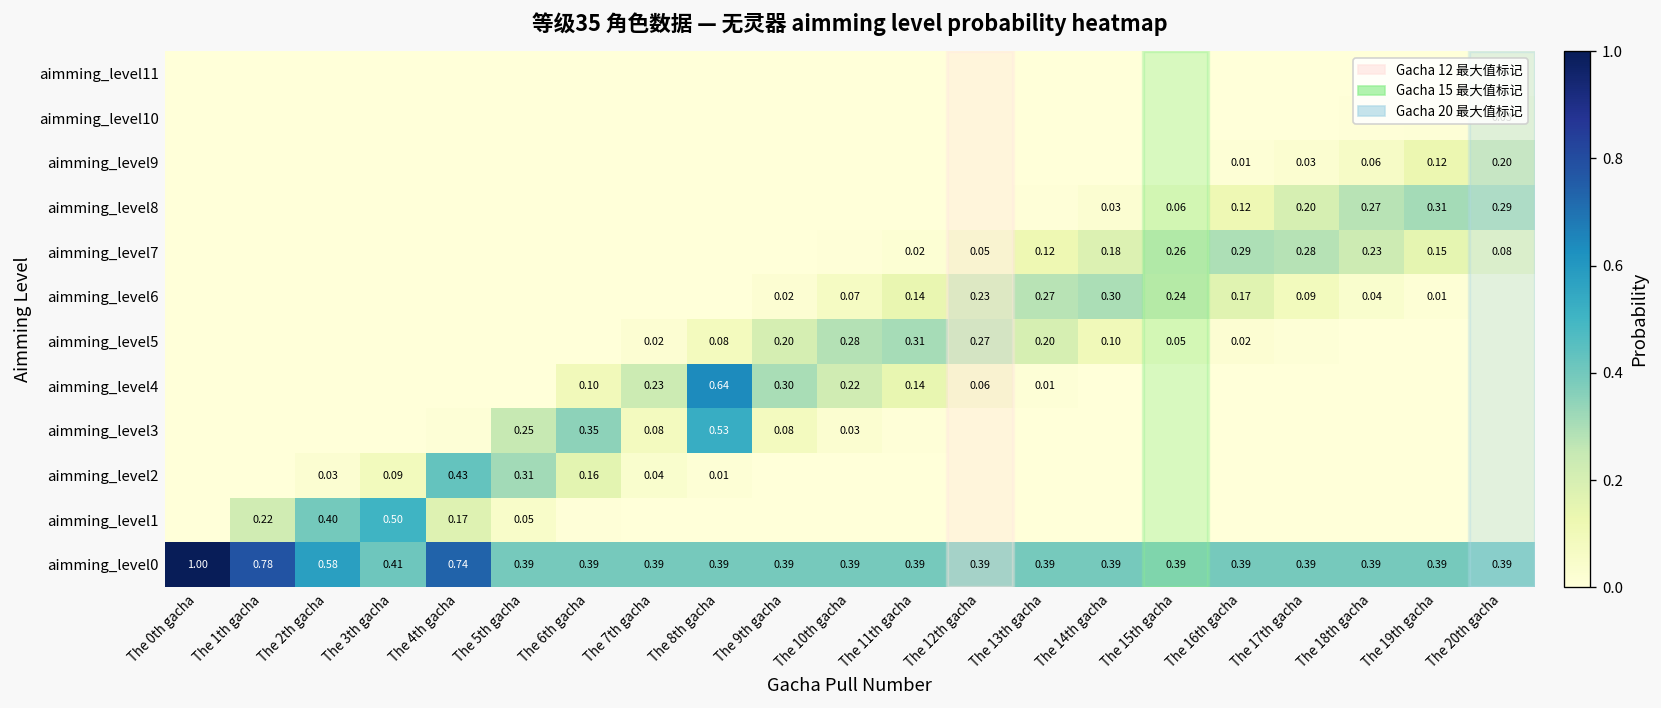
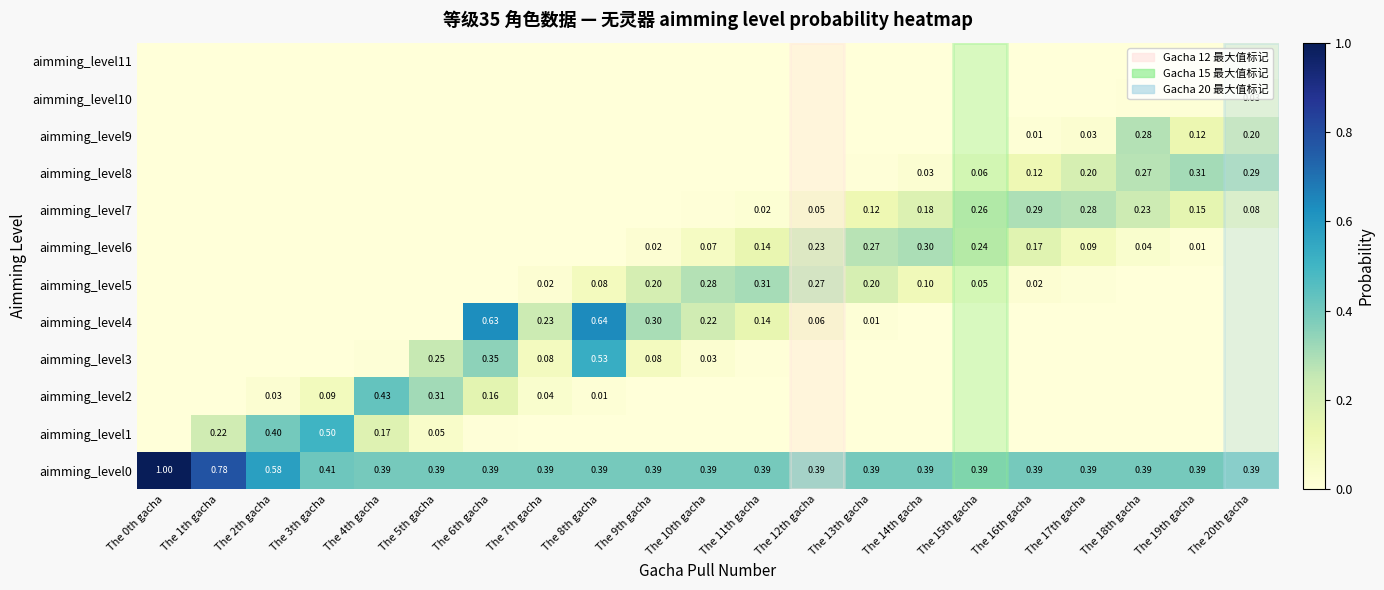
aimming_level9, The 18th gacha: 0.06 -> 0.28
aimming_level4, The 6th gacha: 0.10 -> 0.63
aimming_level0, The 4th gacha: 0.74 -> 0.39
